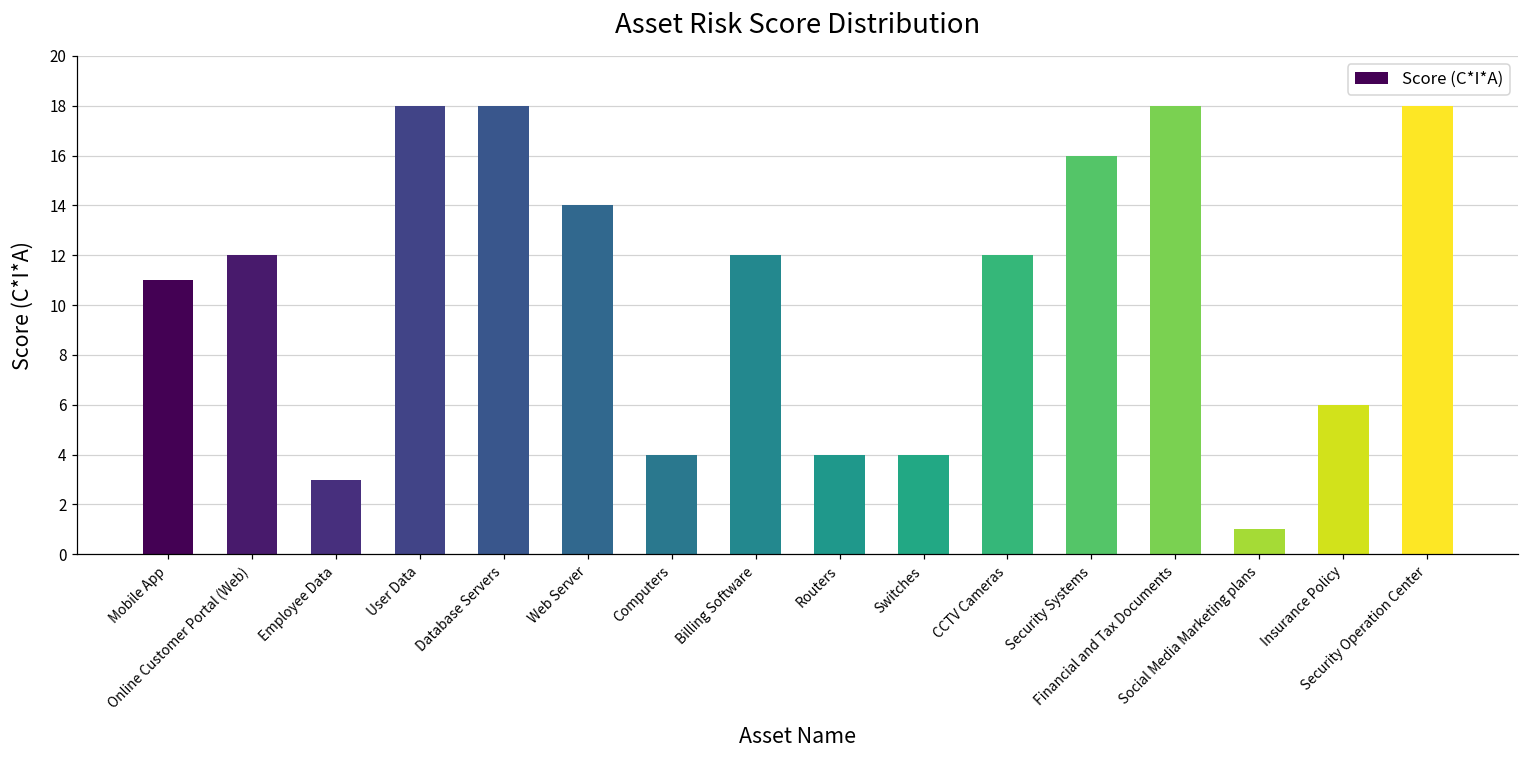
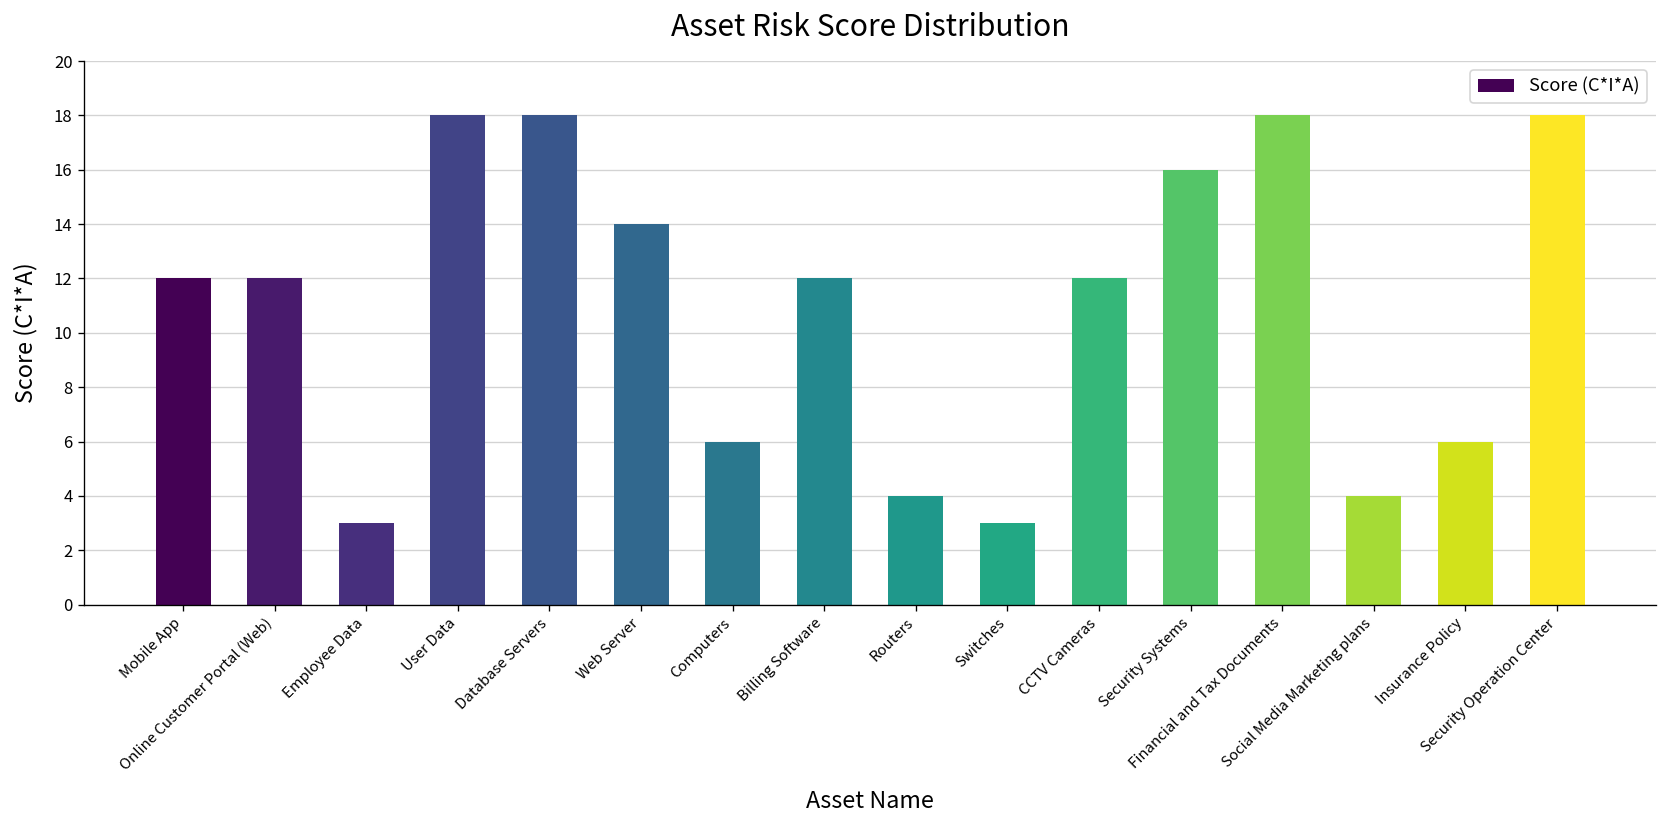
Mobile App: 11 -> 12
Computers: 4 -> 6
Switches: 4 -> 3
Social Media Marketing plans: 1 -> 4
